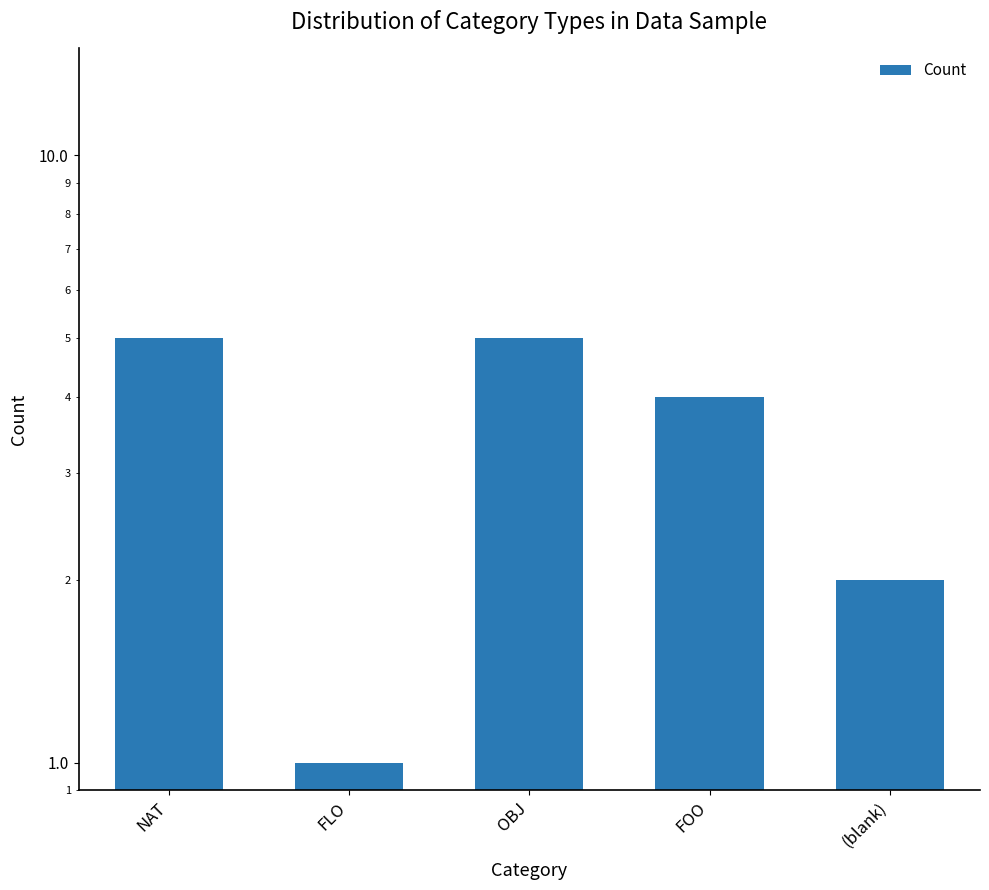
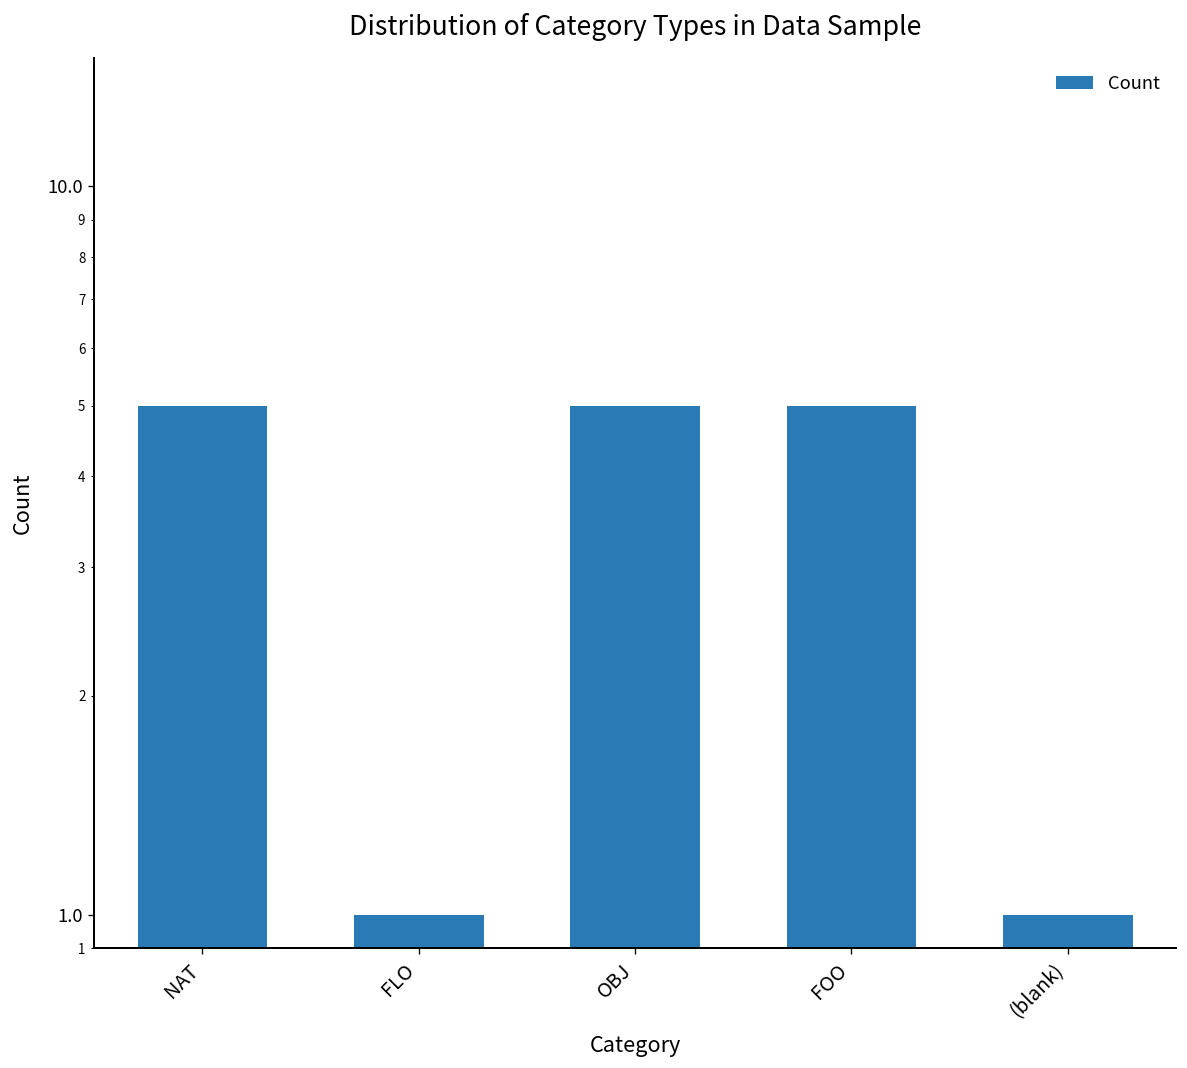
FOO: 4 -> 5
(blank): 2 -> 1
